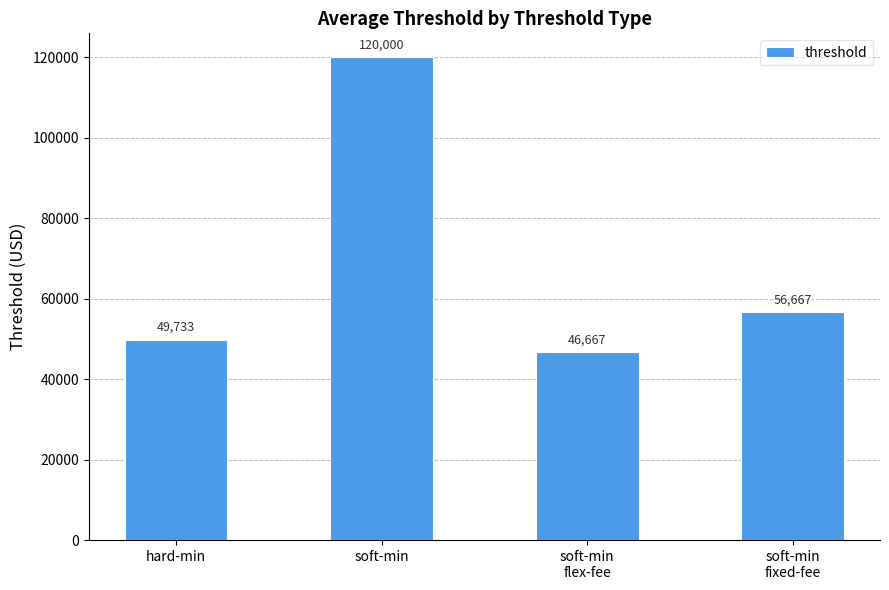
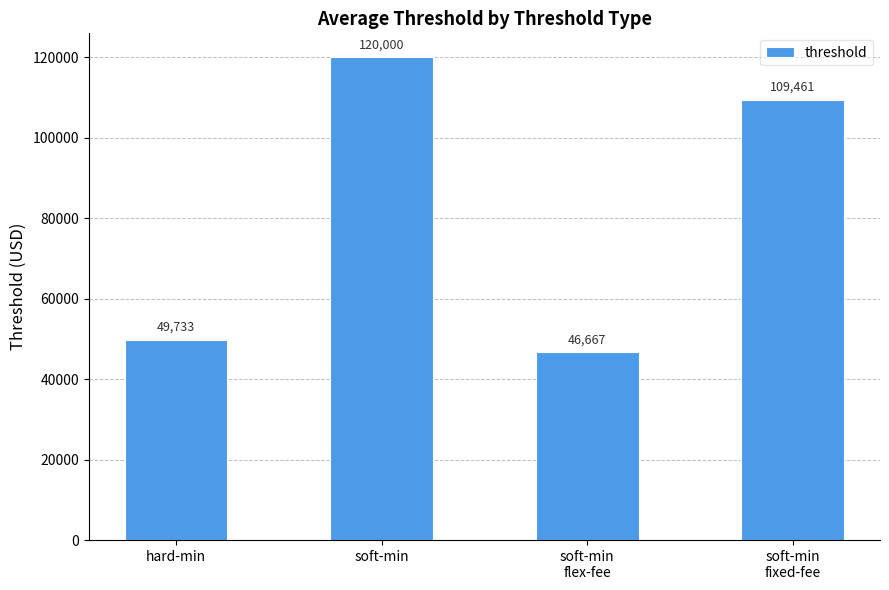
soft-min fixed-fee: 56,667 -> 109,461
